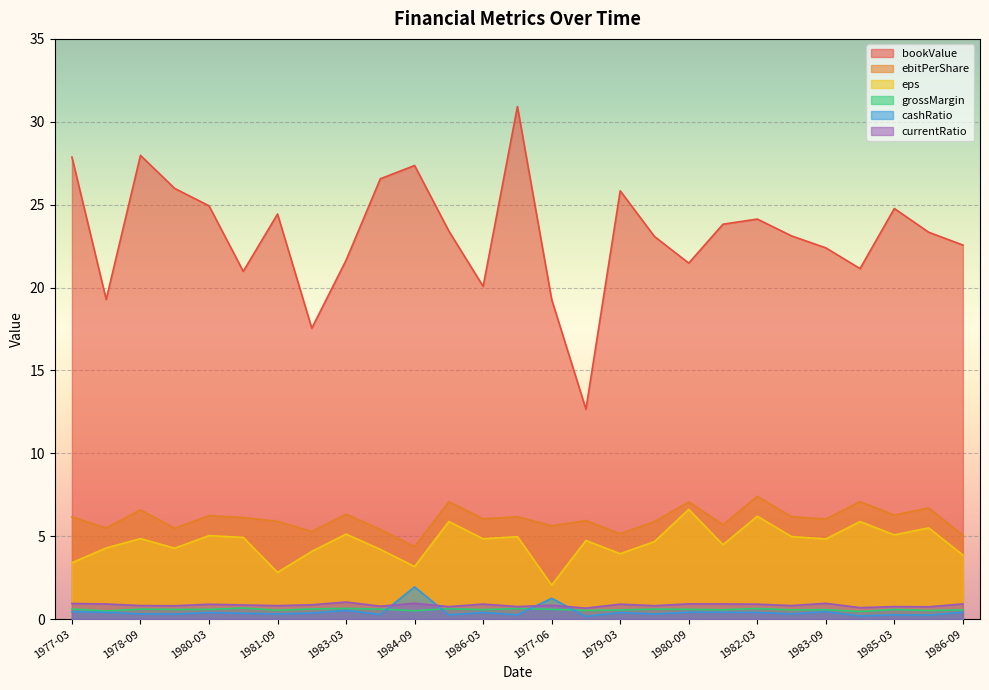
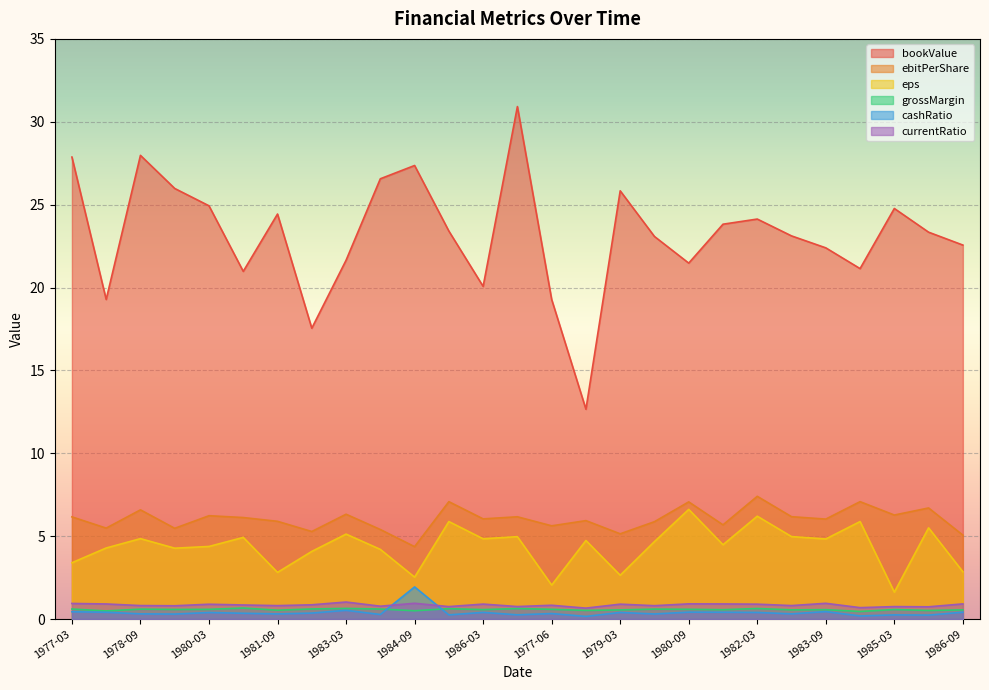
eps, 1980-03: 5.0 -> 4.4
eps, 1984-09: 3.2 -> 2.5
cashRatio, 1977-06: 1.3 -> 0.3
eps, 1979-03: 3.9 -> 2.6
eps, 1985-03: 5.1 -> 1.6
eps, 1986-09: 3.9 -> 2.9
